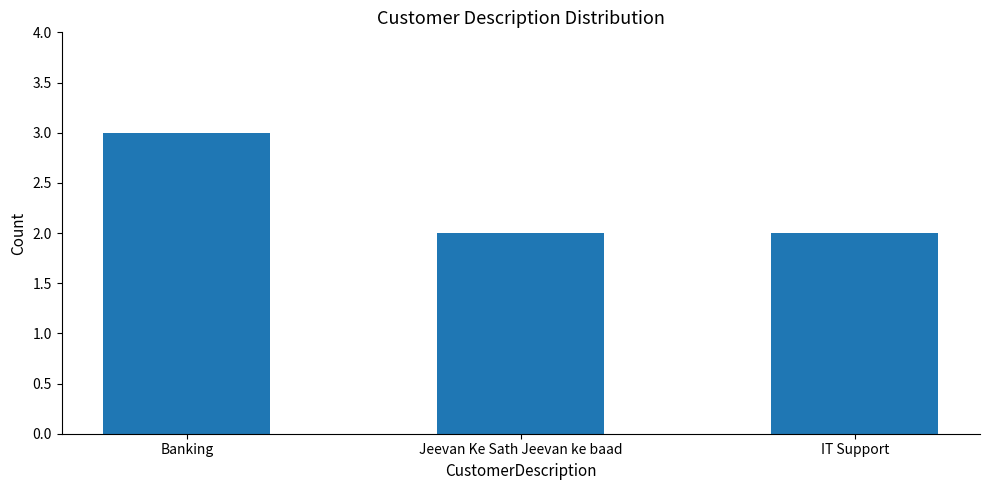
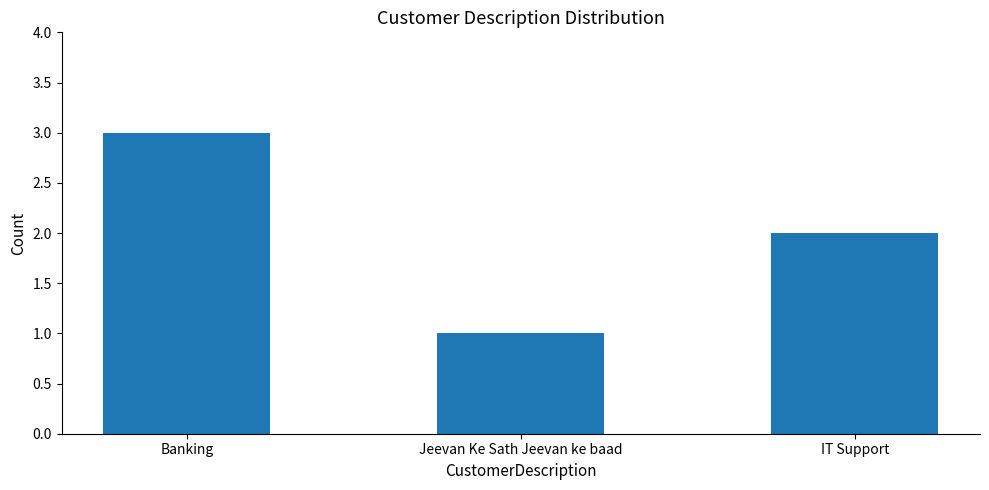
Jeevan Ke Sath Jeevan ke baad: 2 -> 1
